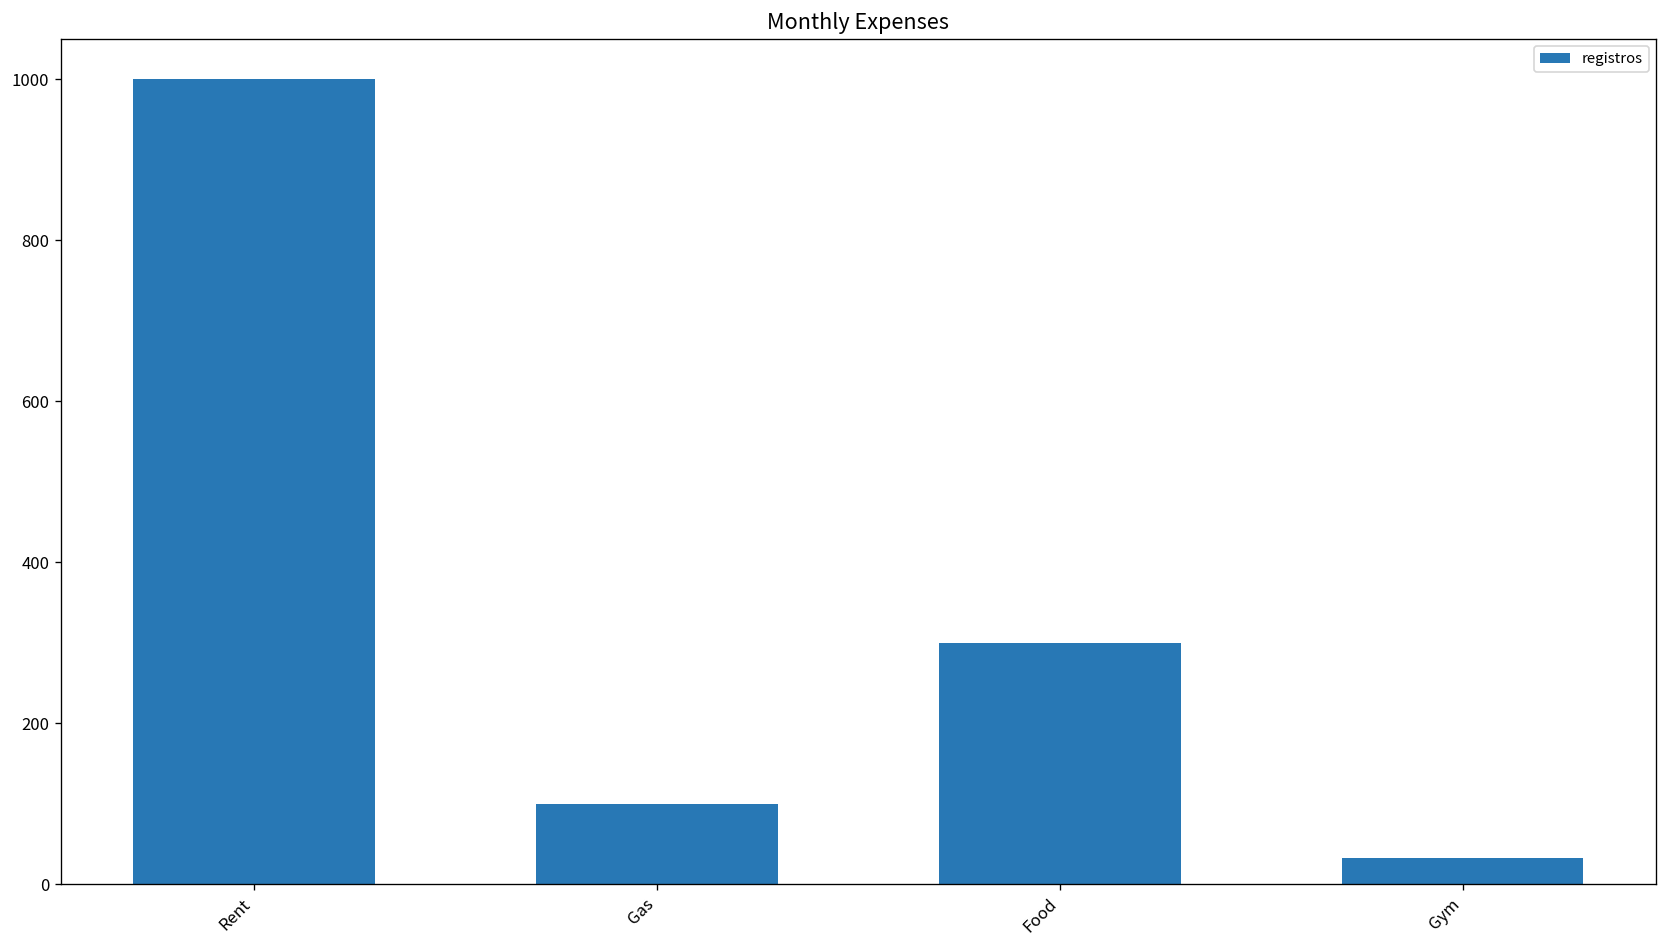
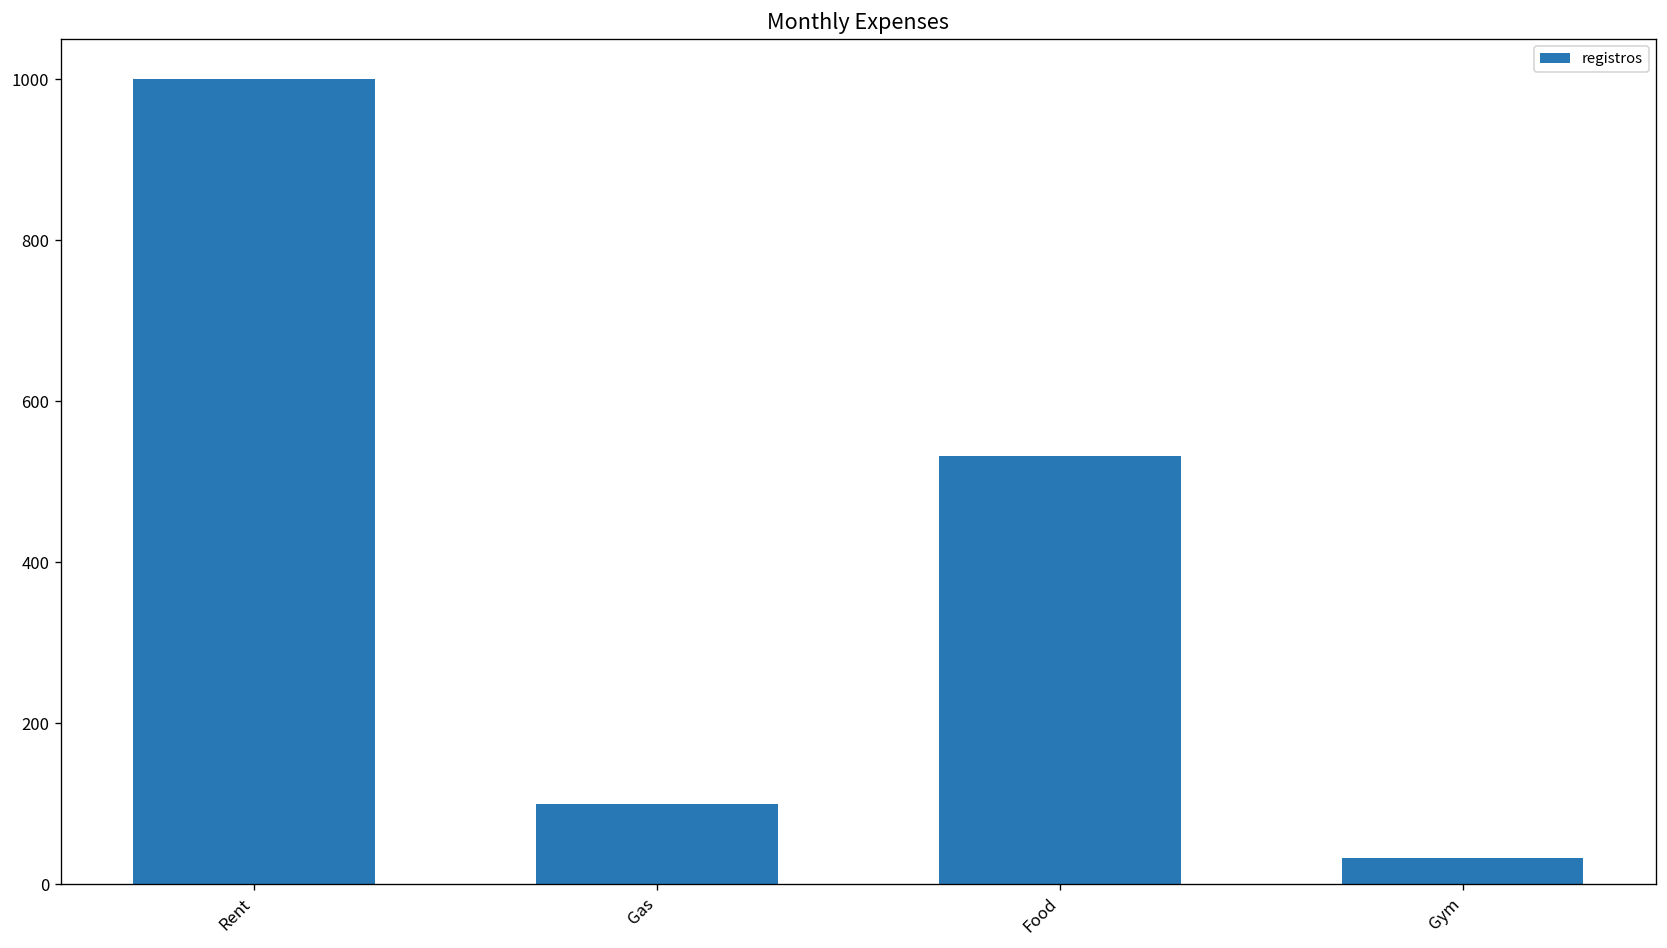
Food: 300 -> 530
